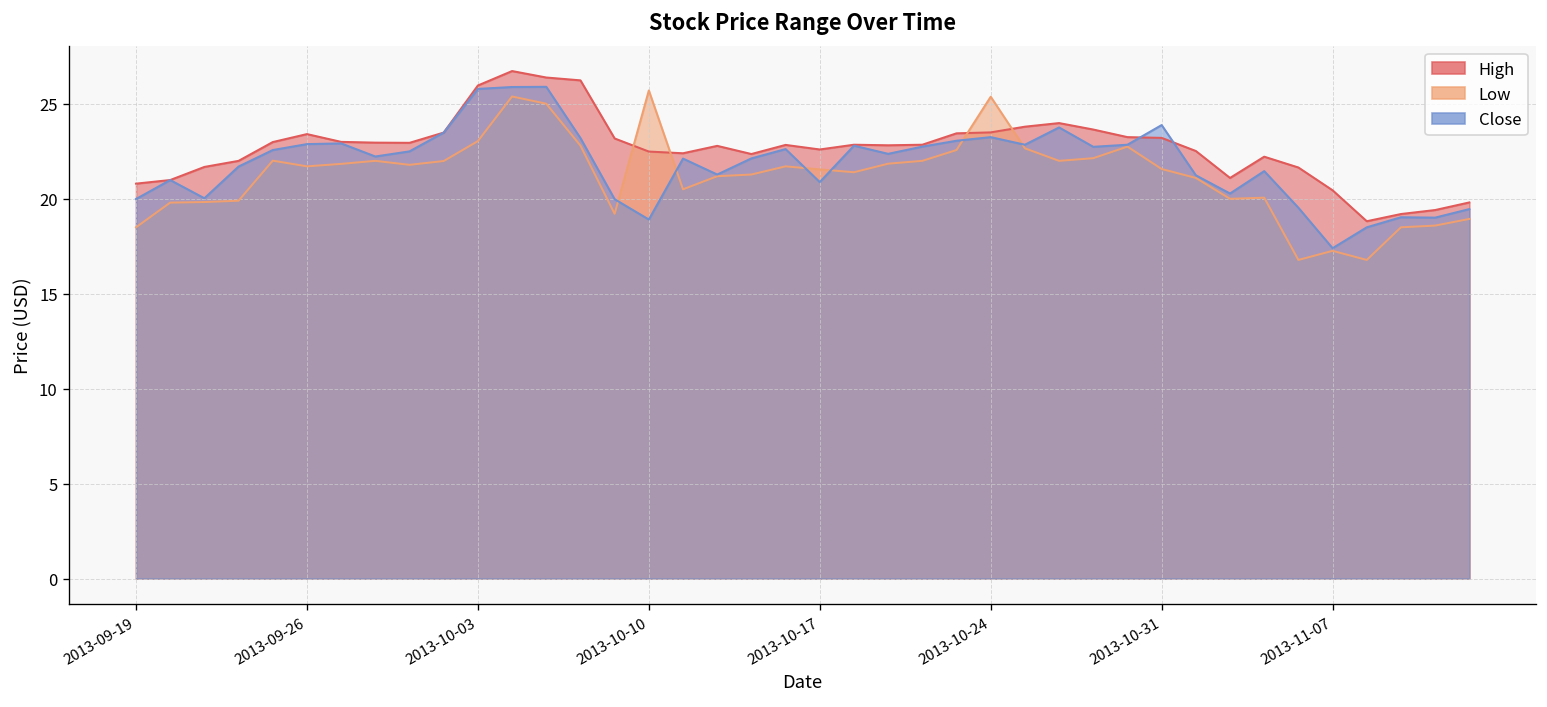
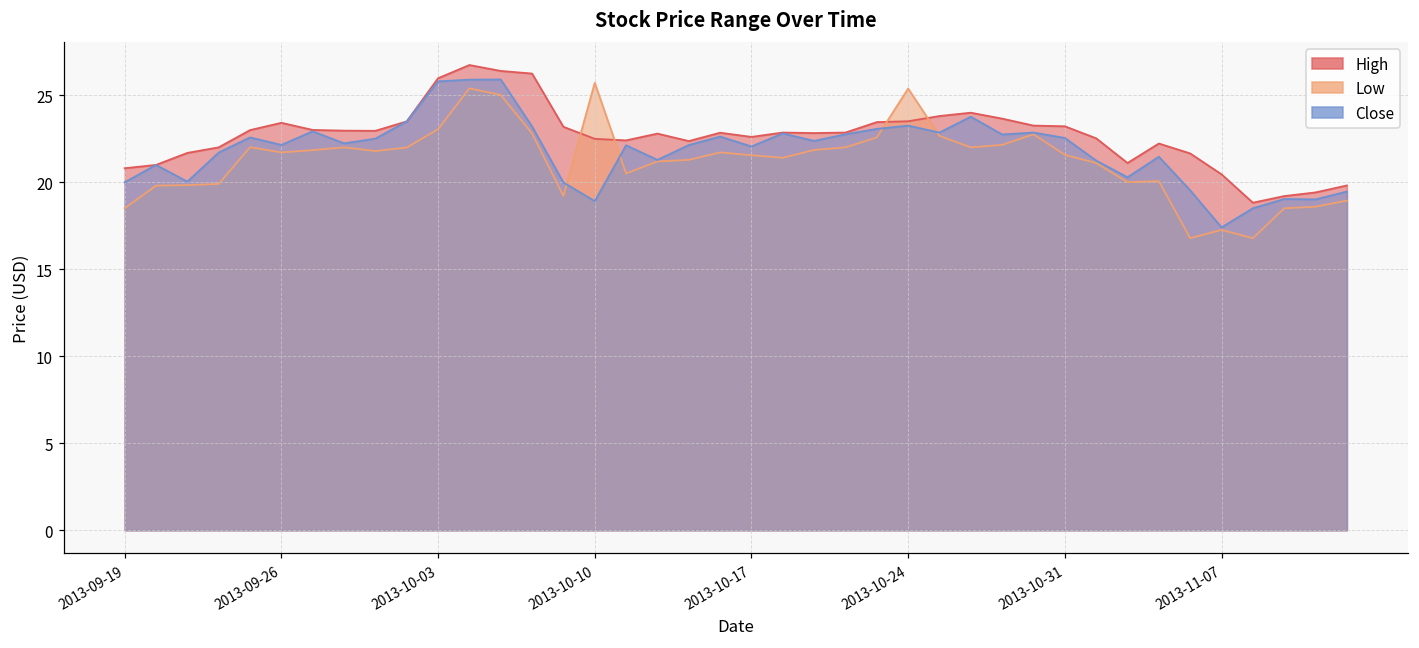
Close, 2013-09-26: 22.9 -> 22.1
Close, 2013-10-17: 20.9 -> 22.0
Close, 2013-10-31: 23.9 -> 22.5
